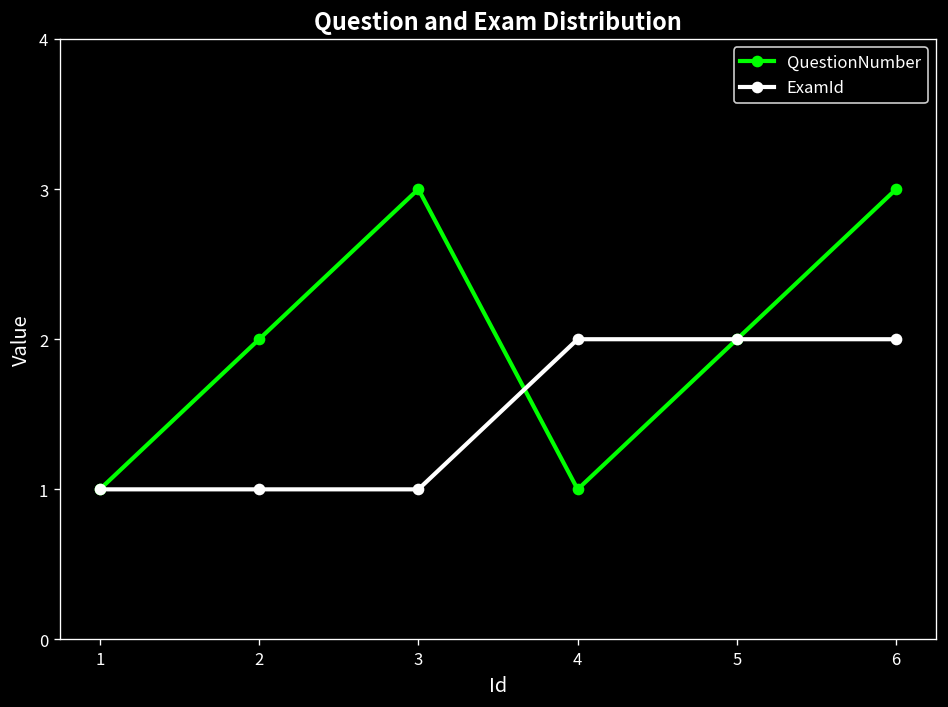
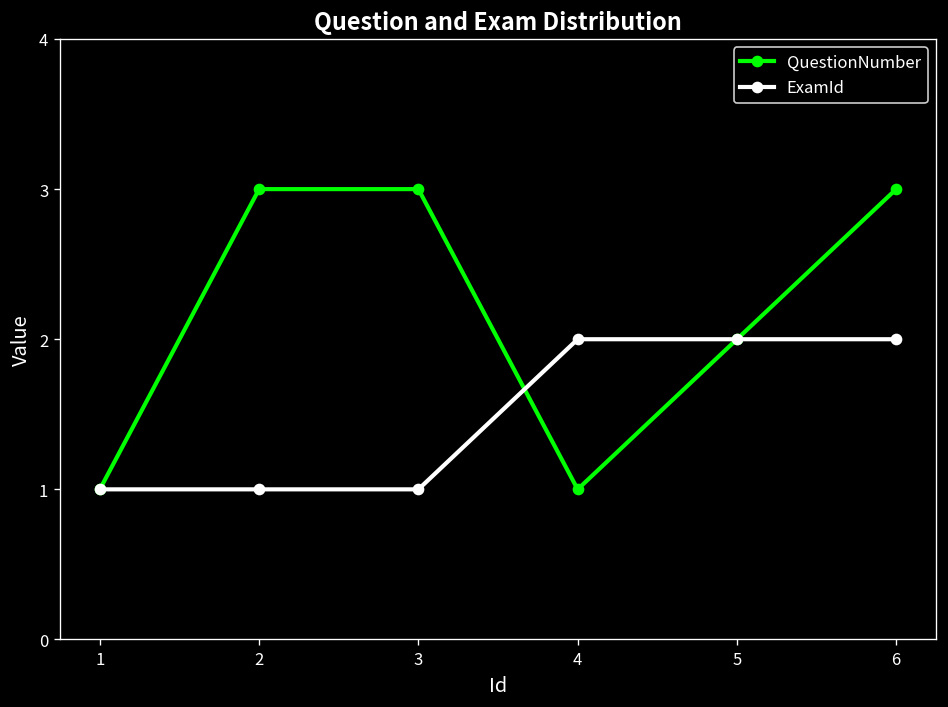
QuestionNumber, 2: 2 -> 3
